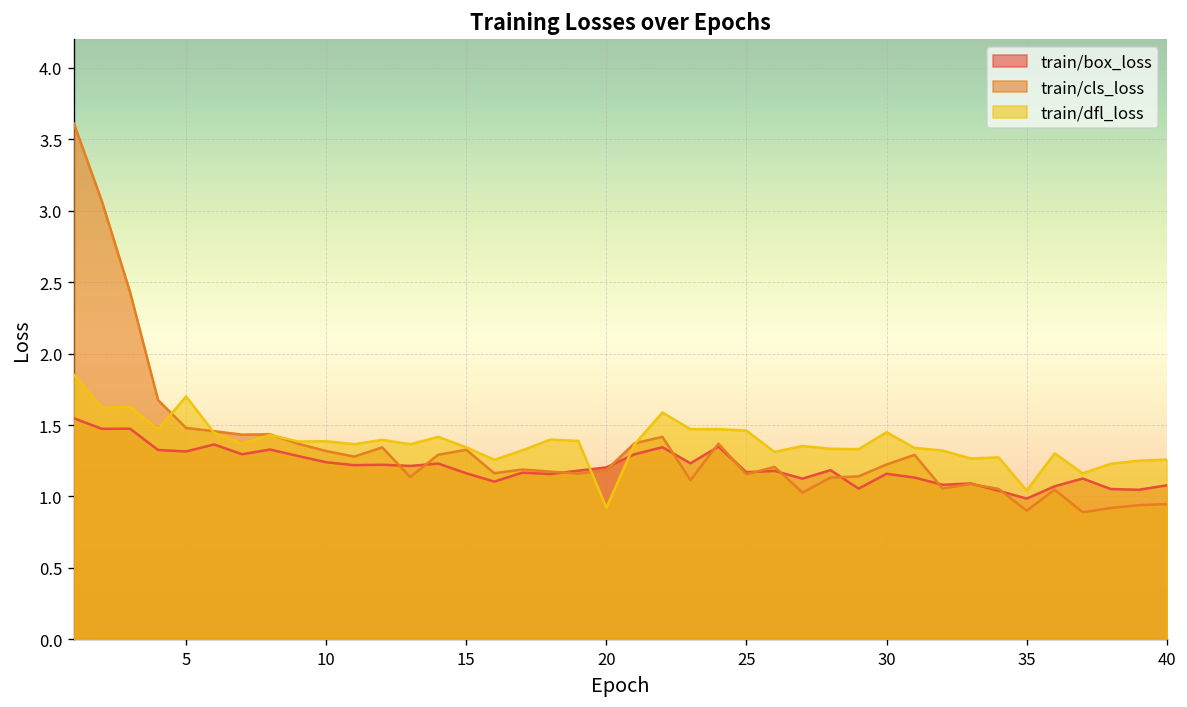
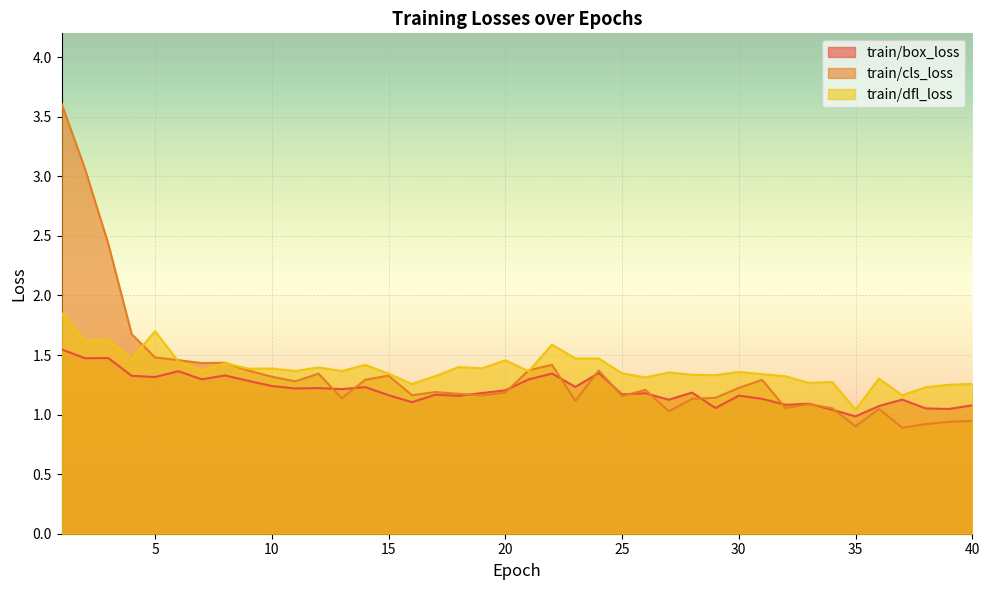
train/dfl_loss, 20: 0.92 -> 1.46
train/dfl_loss, 25: 1.46 -> 1.35
train/dfl_loss, 30: 1.45 -> 1.36
